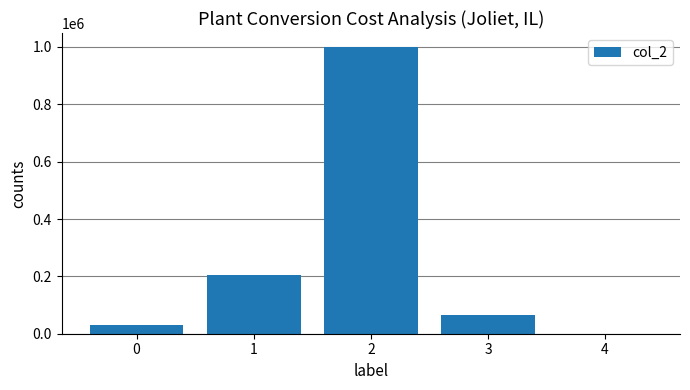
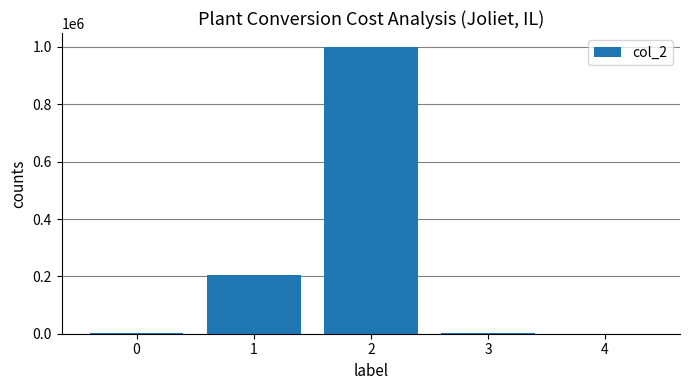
0: 30000 -> 0
3: 70000 -> 0
